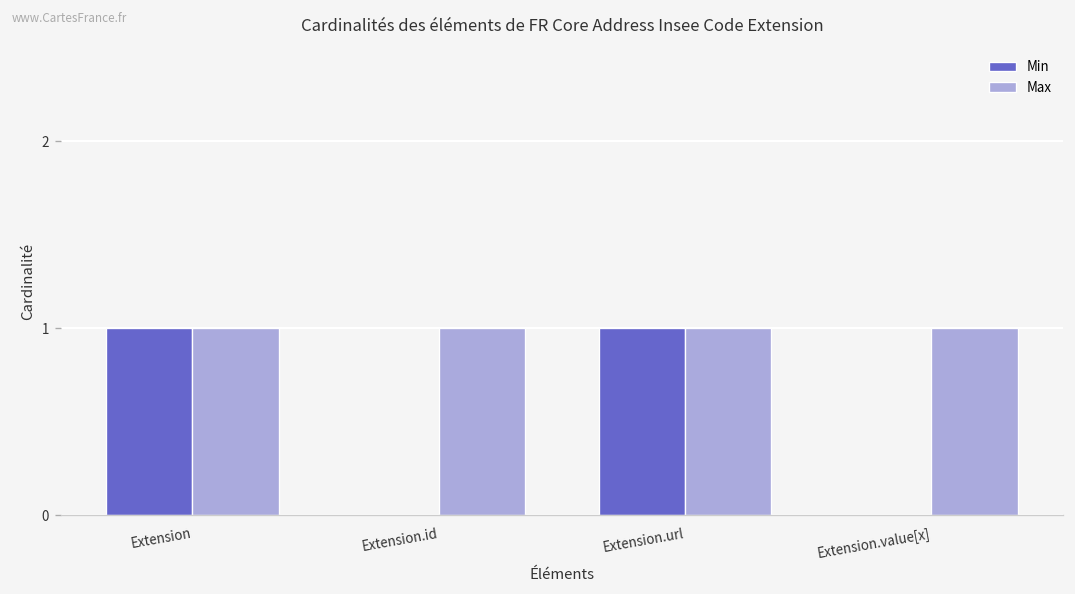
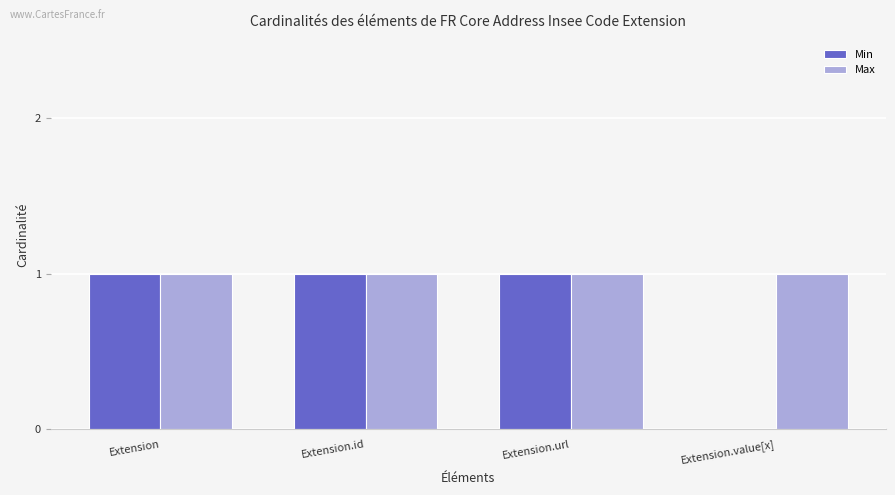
Min, Extension.id: 0 -> 1
